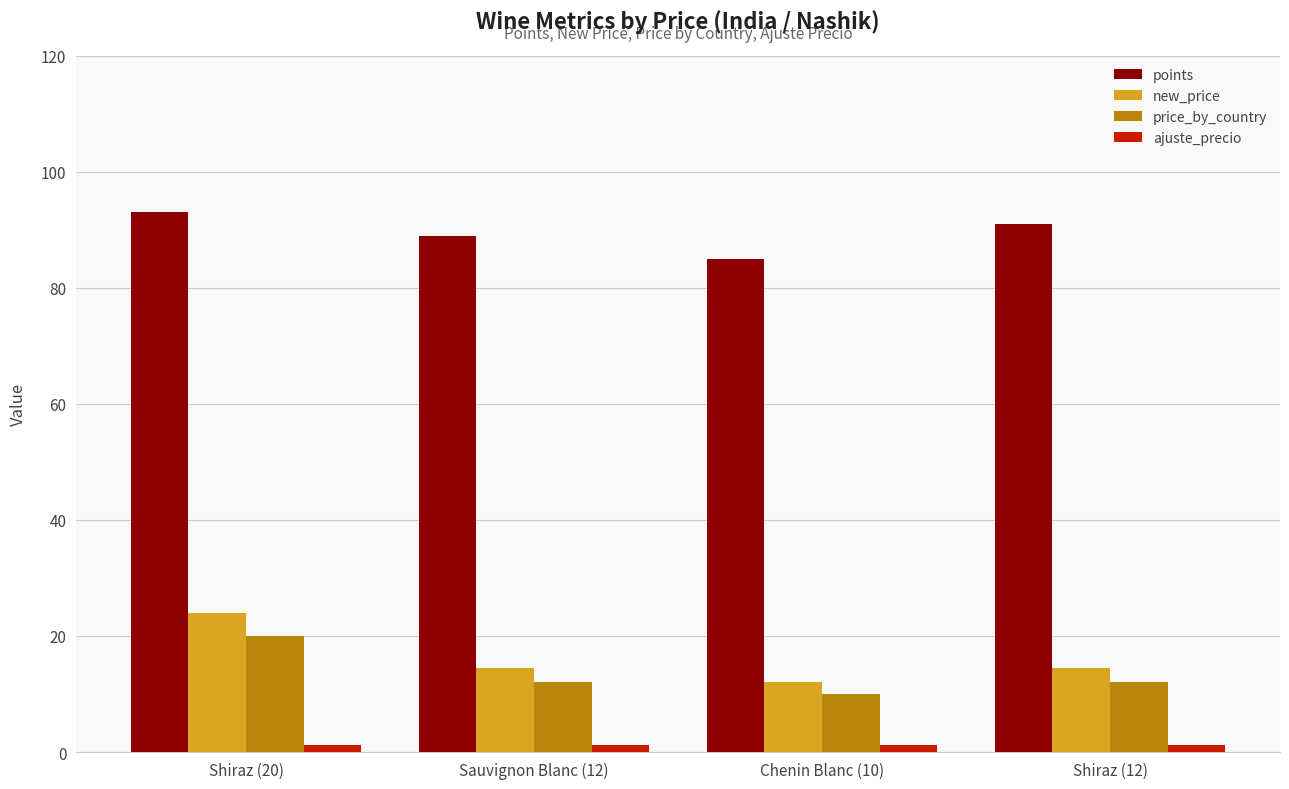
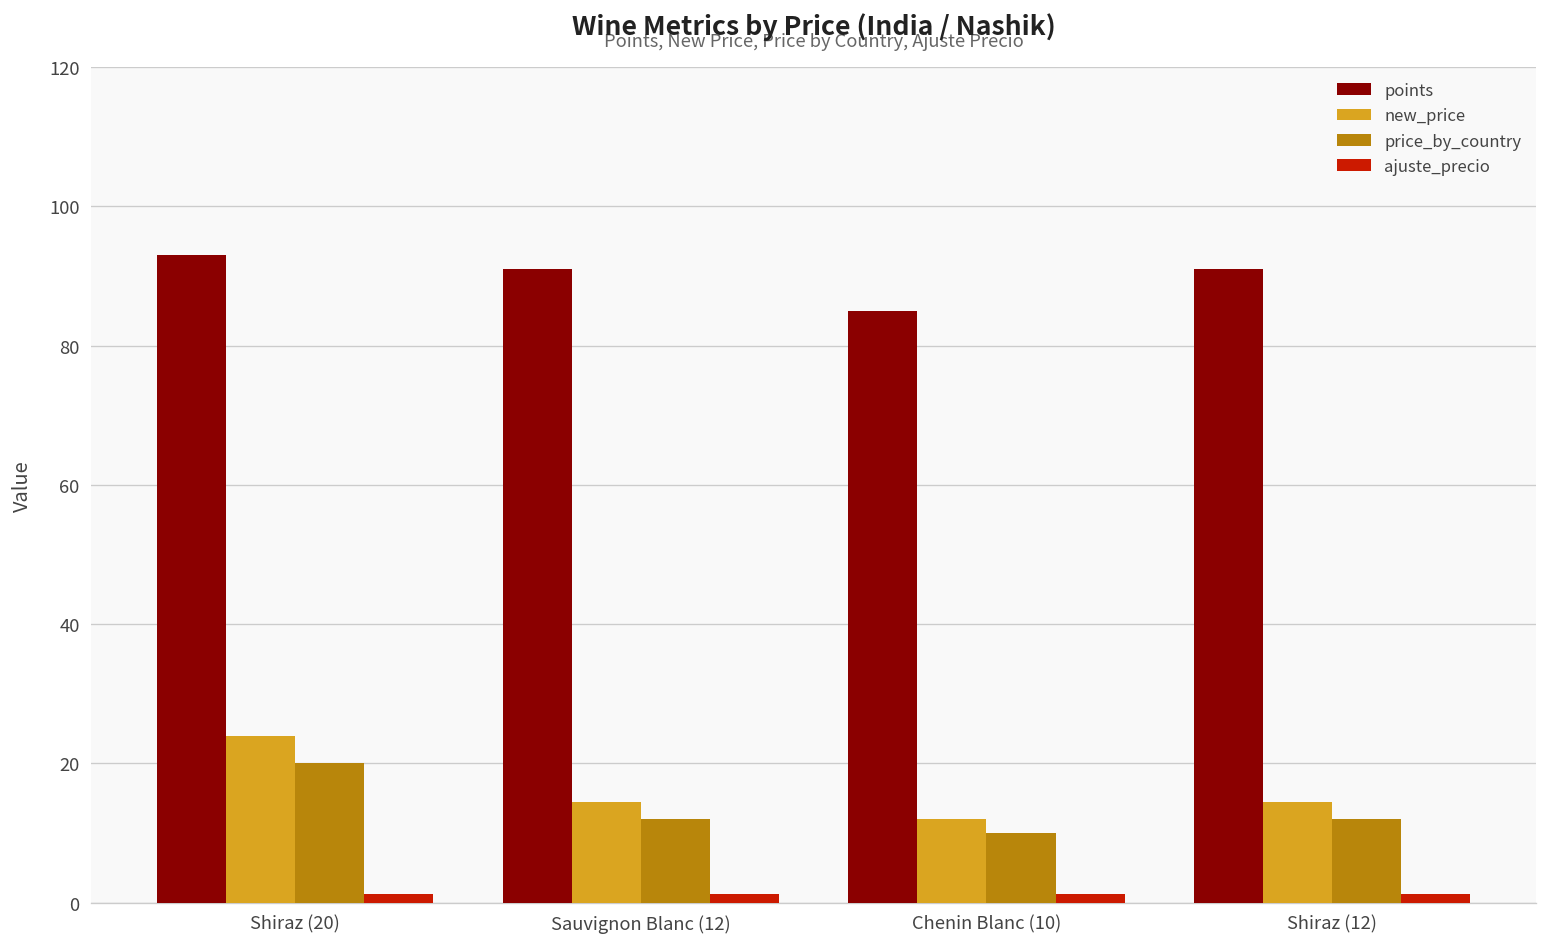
points, Sauvignon Blanc (12): 89 -> 91
